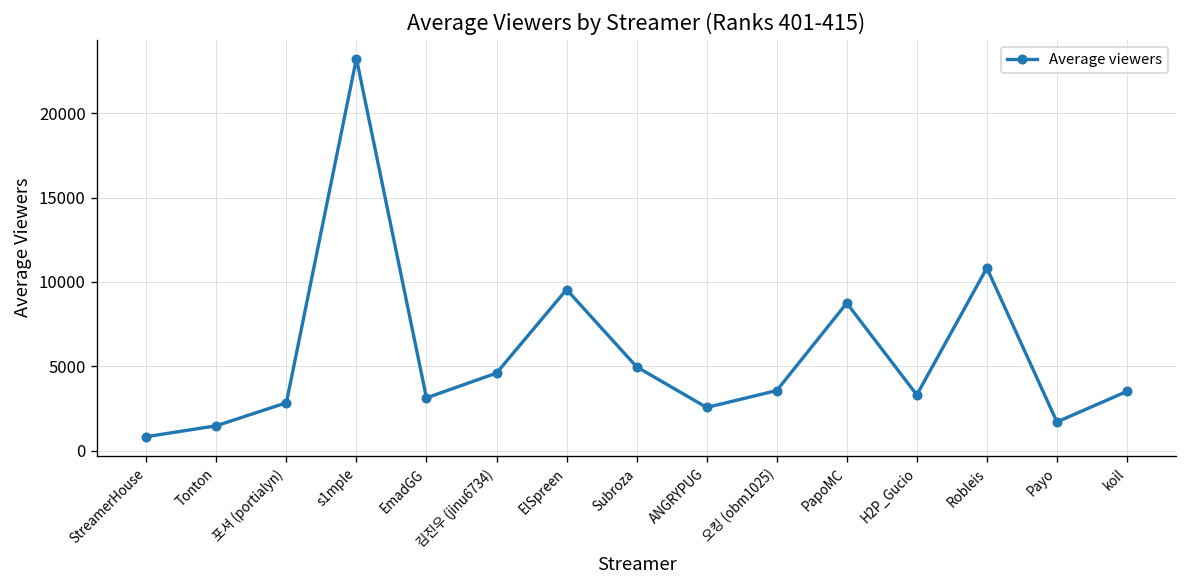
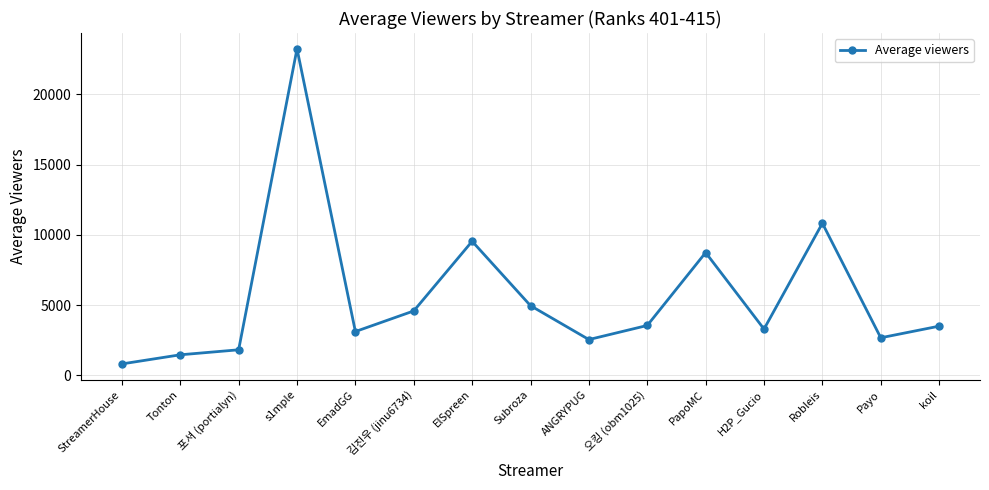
포셔 (portialyn): 2800 -> 1800
Payo: 1700 -> 2700
